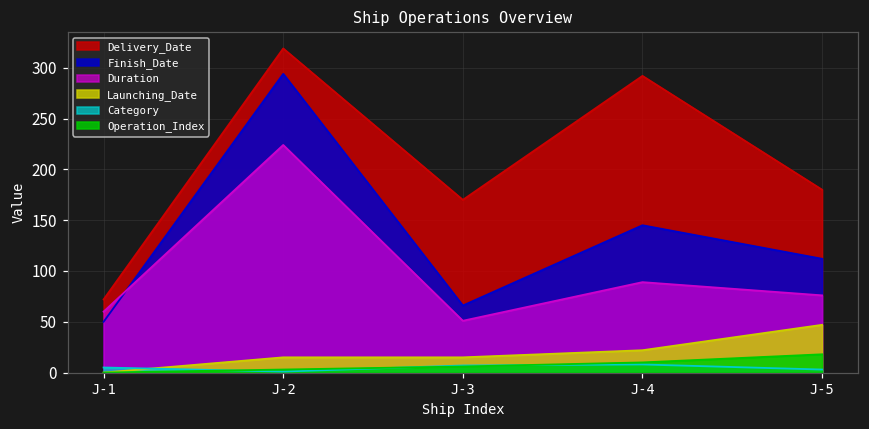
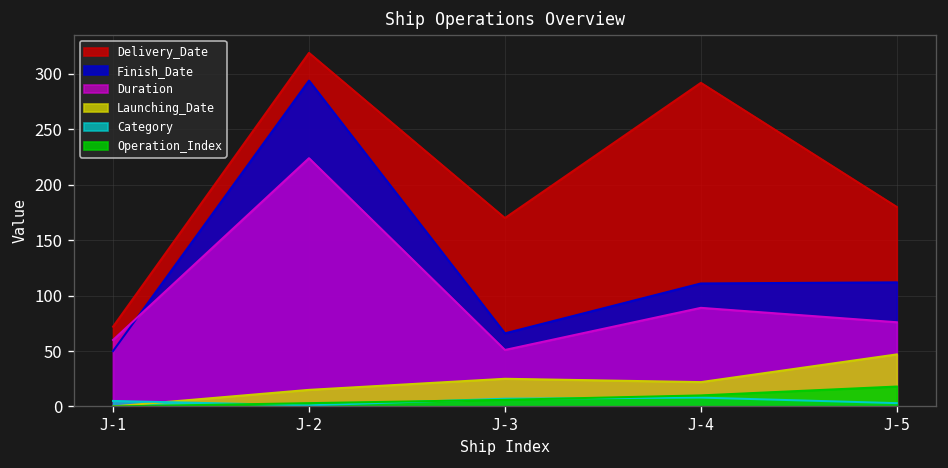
Launching_Date, J-3: 20 -> 30
Finish_Date, J-4: 150 -> 110
